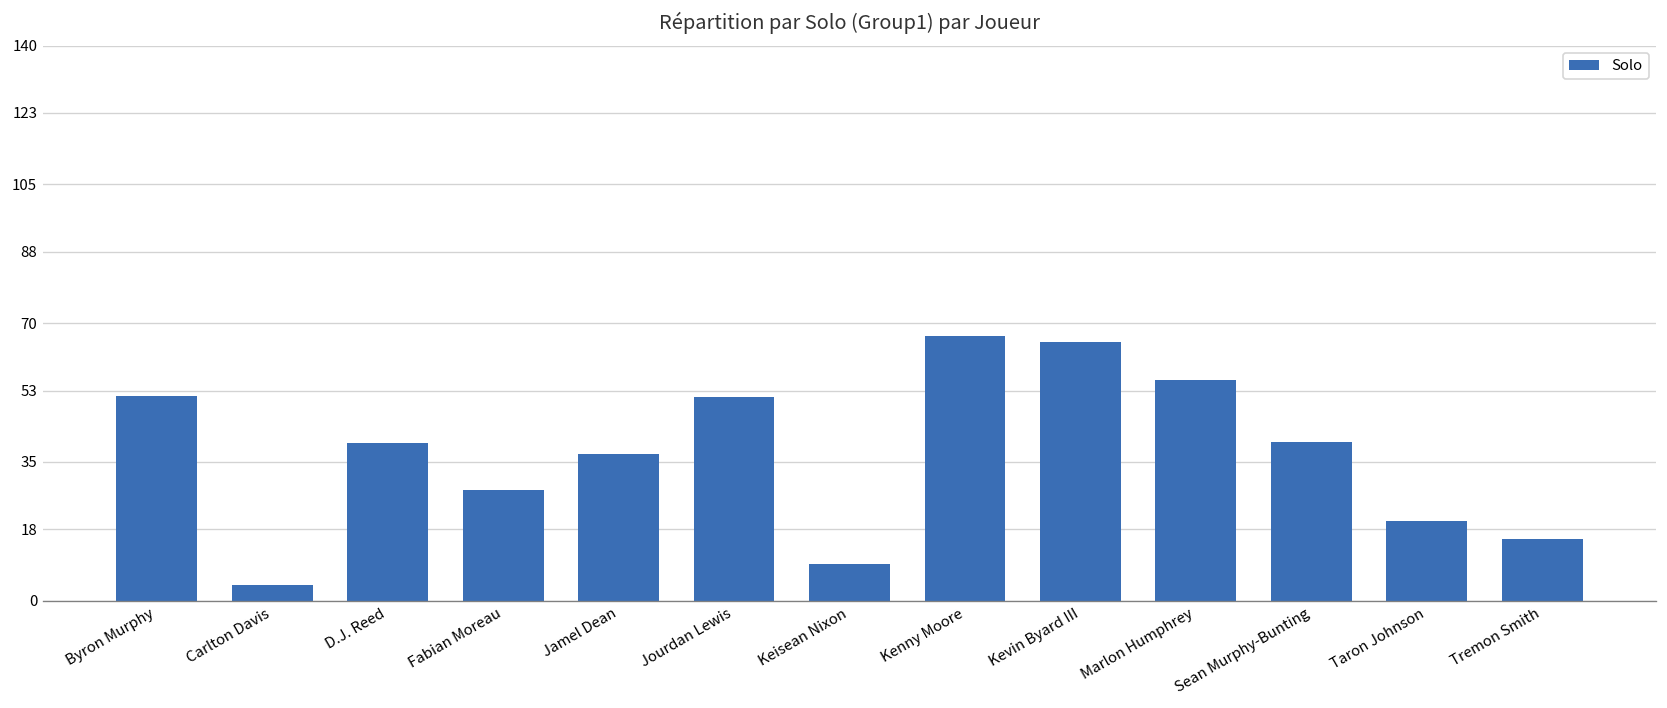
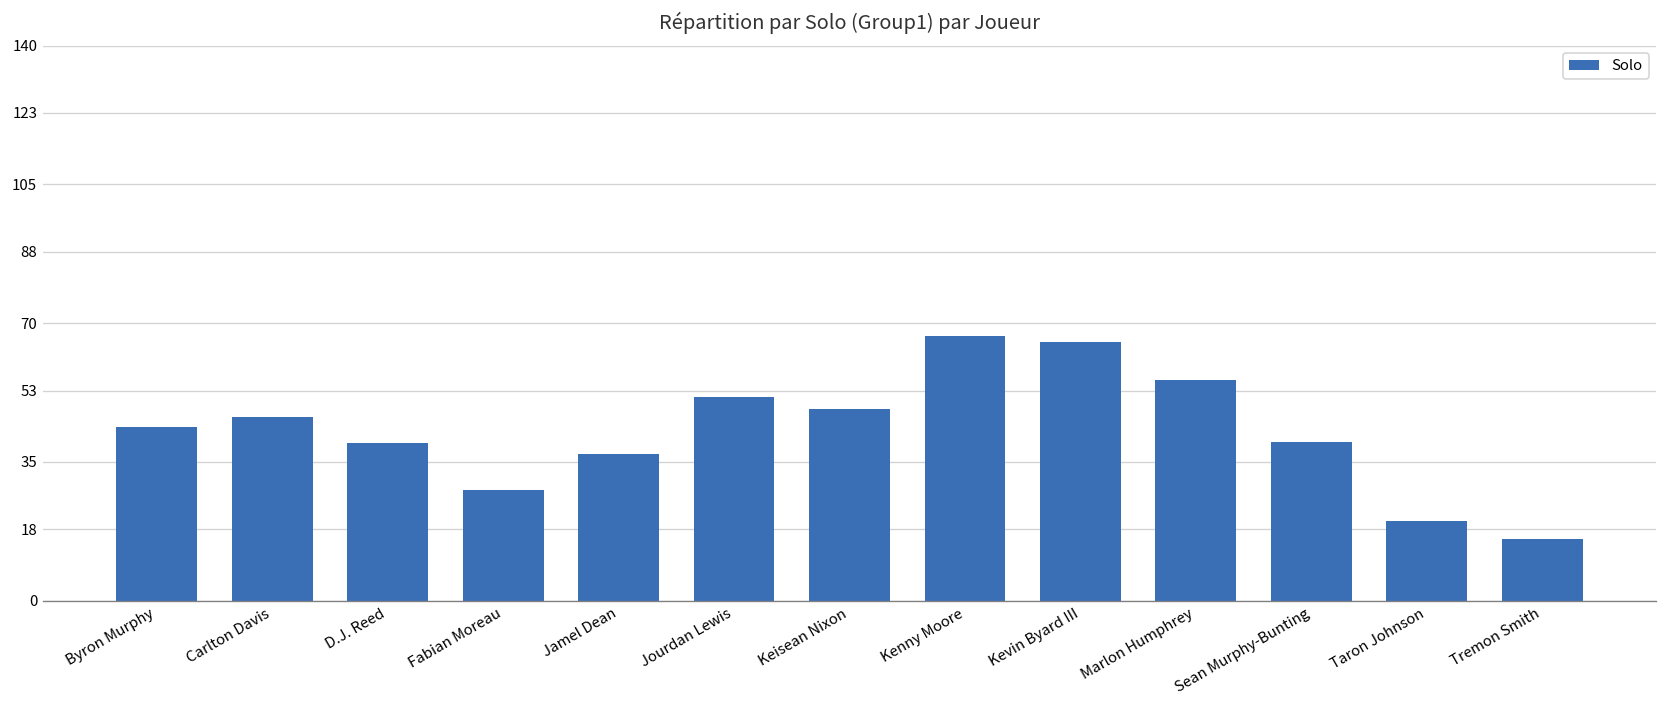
Byron Murphy: 52 -> 44
Carlton Davis: 4 -> 46
Keisean Nixon: 9 -> 48
